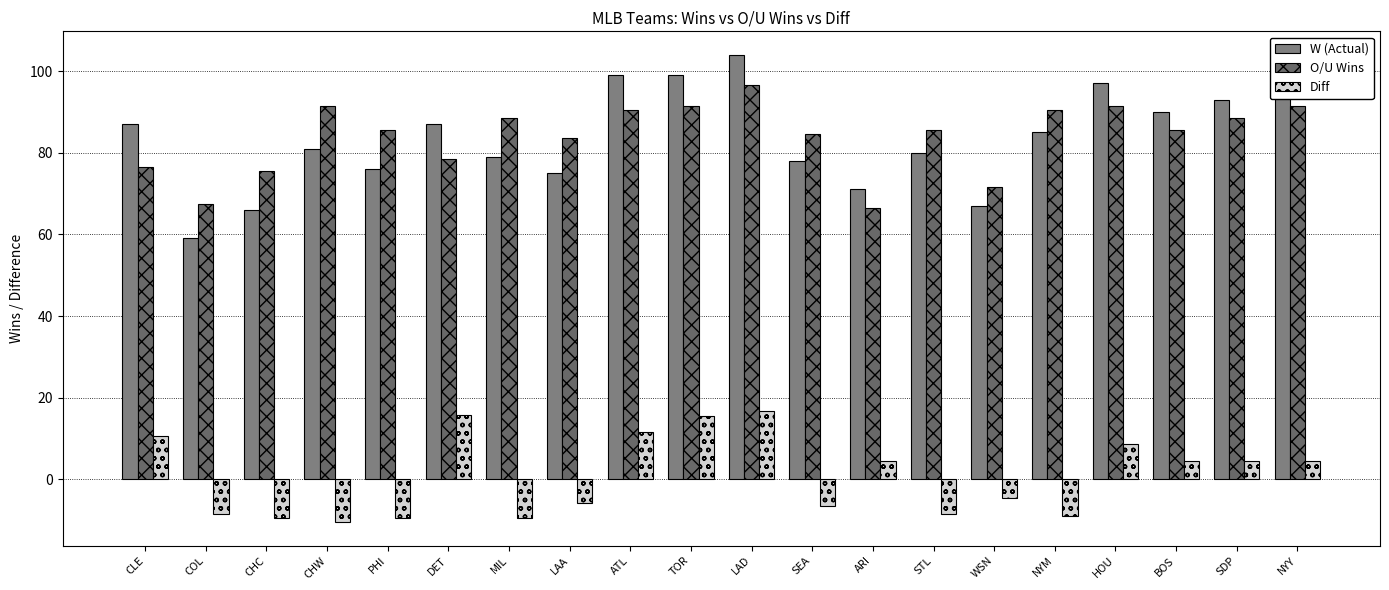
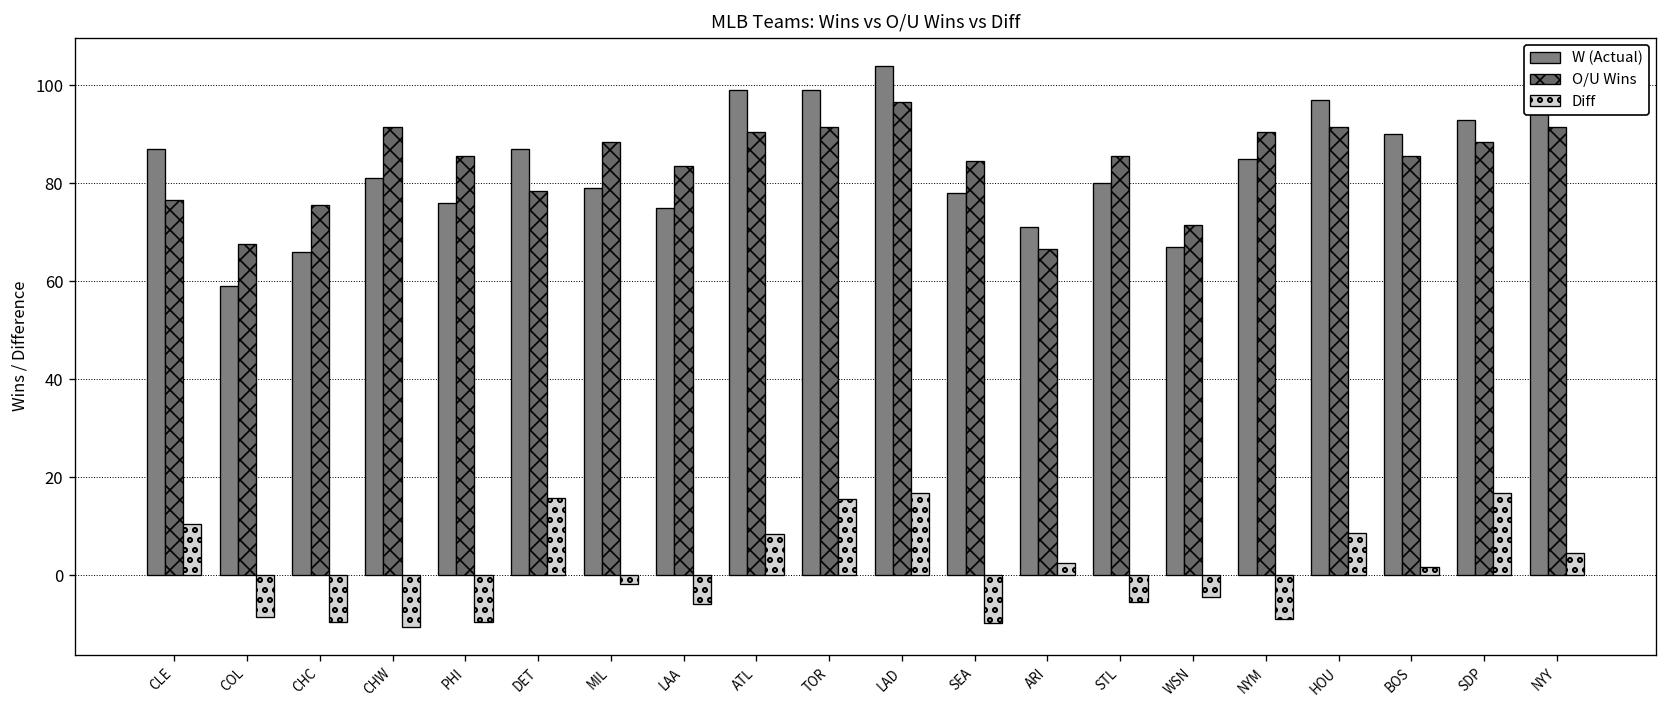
Diff, MIL: -10 -> -2
Diff, ATL: 12 -> 9
Diff, SEA: -7 -> -10
Diff, ARI: 5 -> 3
Diff, STL: -9 -> -6
Diff, BOS: 5 -> 2
Diff, SDP: 5 -> 17
